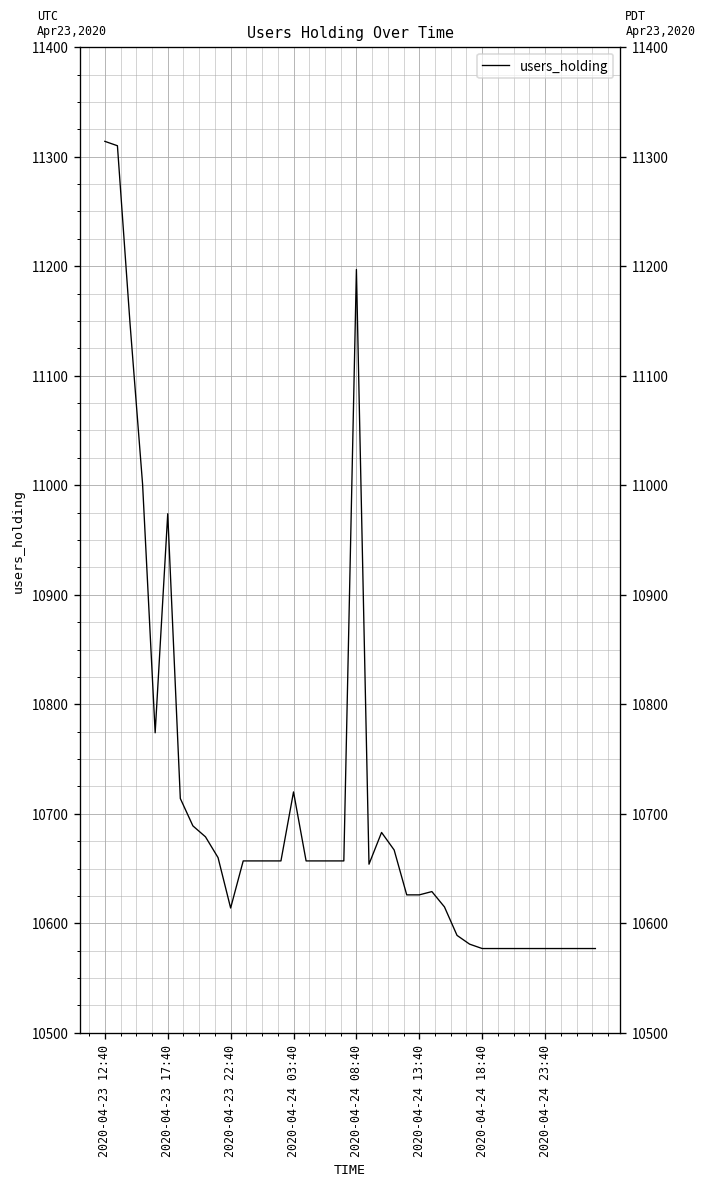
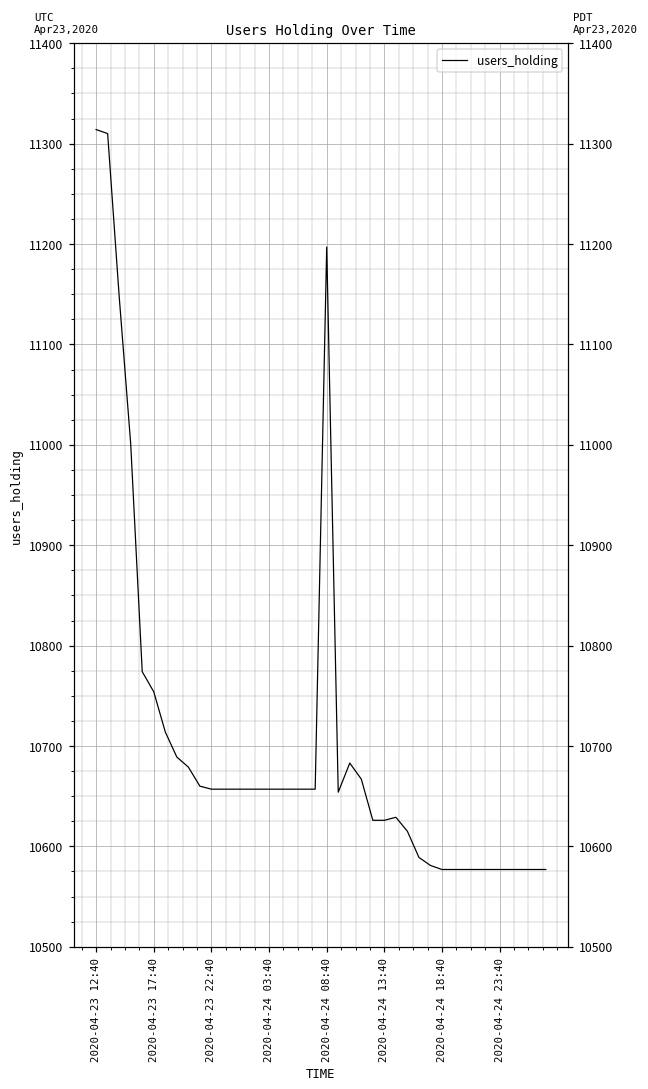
2020-04-23 17:40: 10970 -> 10750
2020-04-23 22:40: 10610 -> 10660
2020-04-24 03:40: 10720 -> 10660
